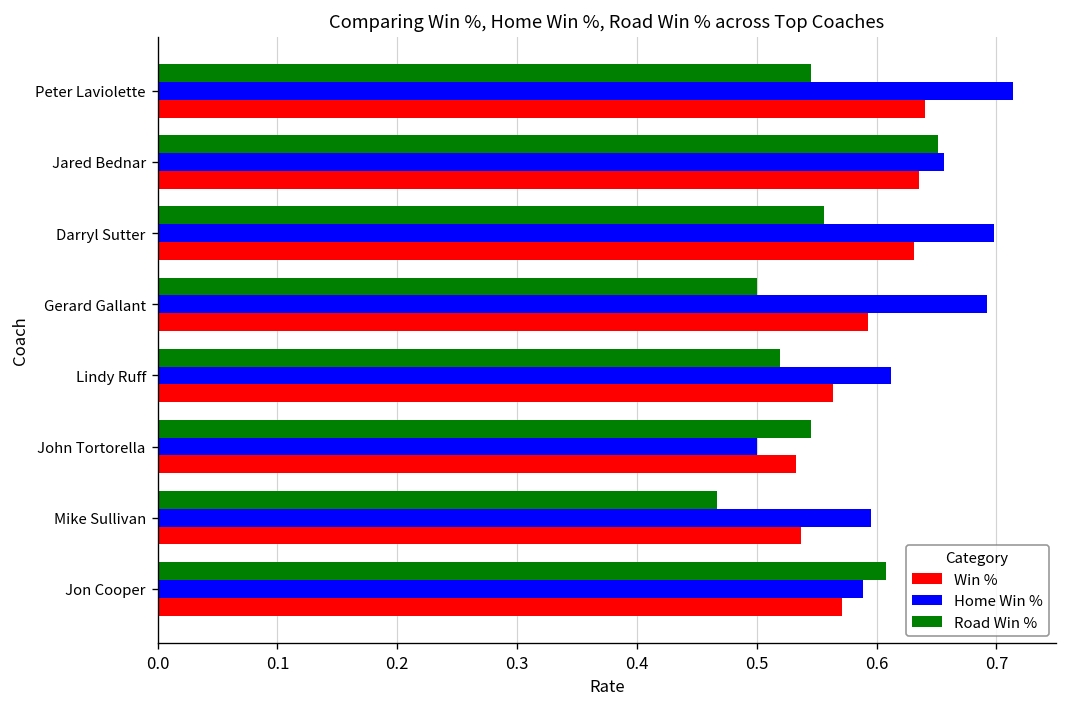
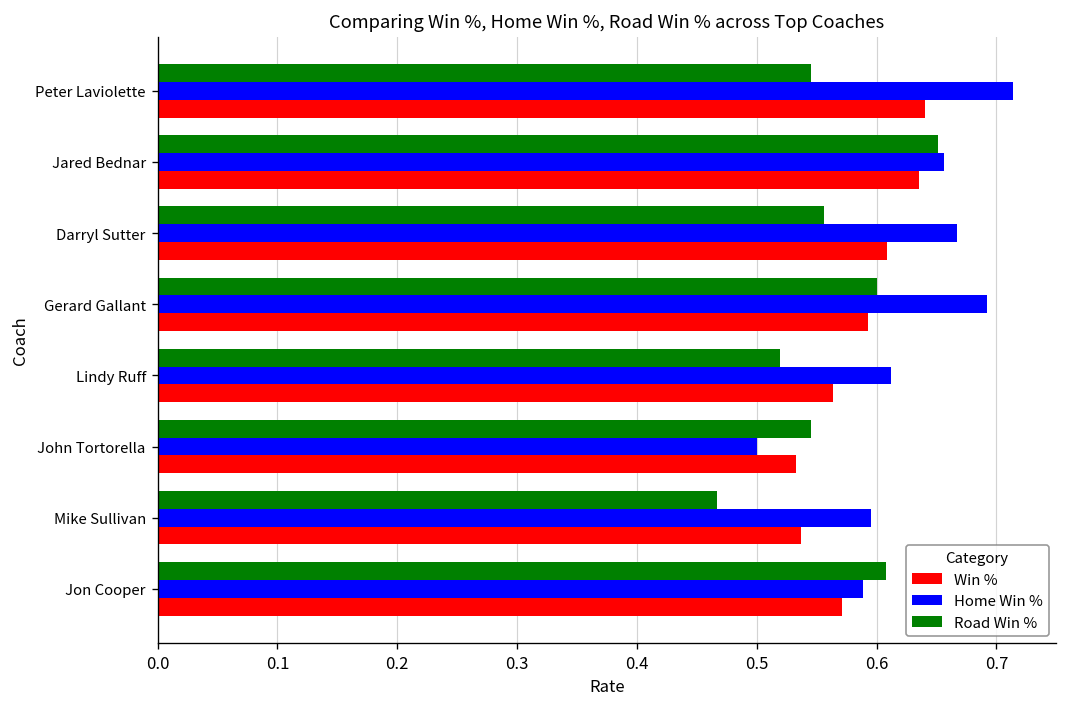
Home Win %, Darryl Sutter: 0.70 -> 0.67
Win %, Darryl Sutter: 0.63 -> 0.61
Road Win %, Gerard Gallant: 0.5 -> 0.6
